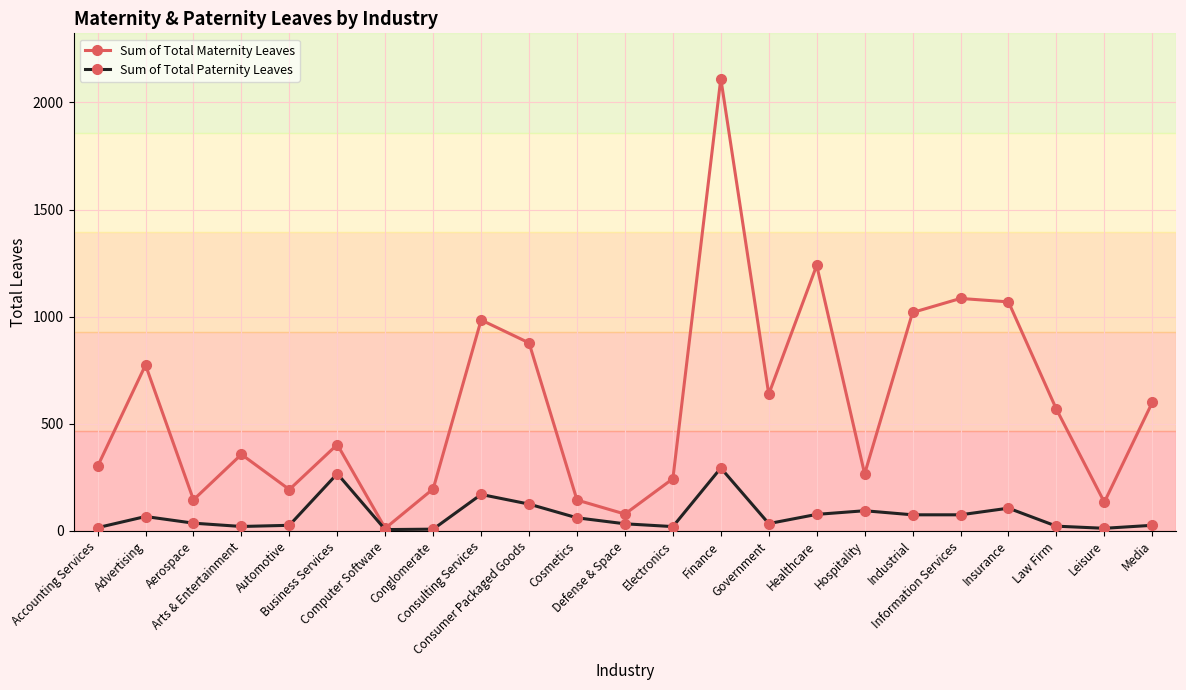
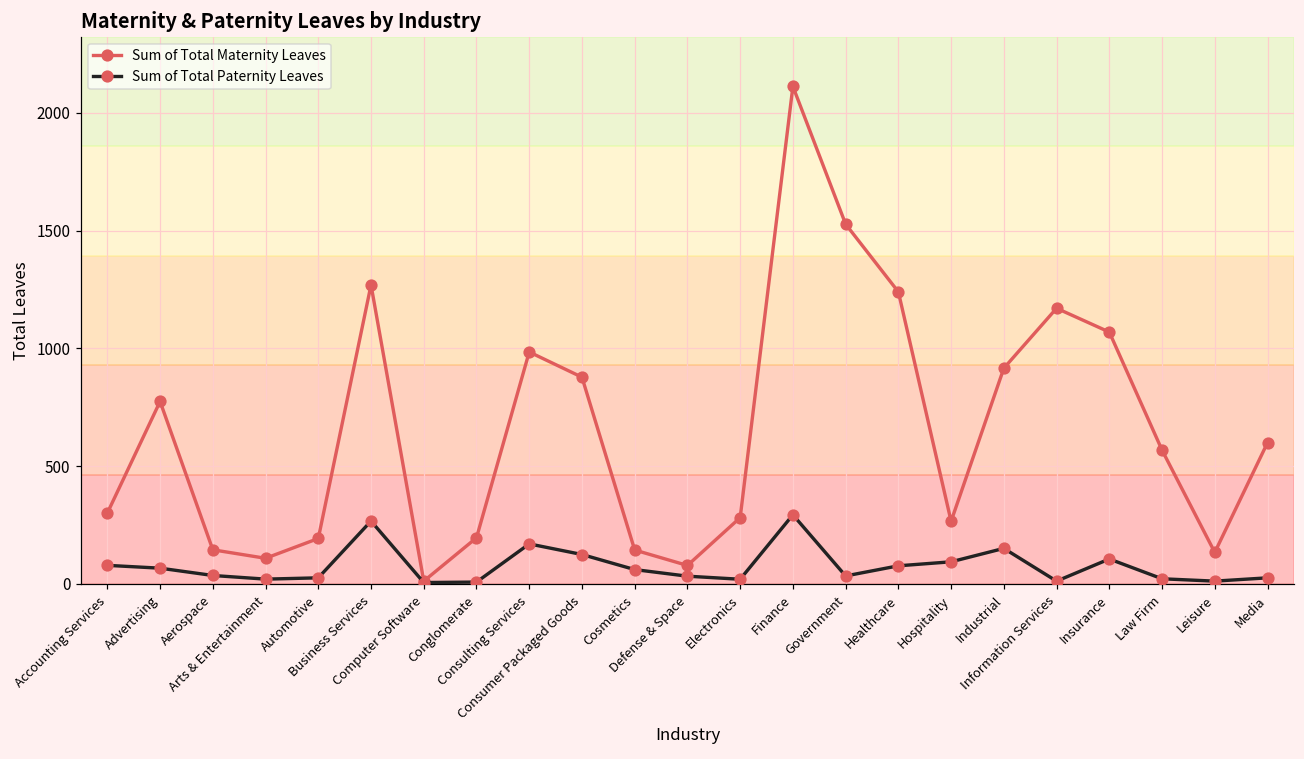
Sum of Total Paternity Leaves, Accounting Services: 20 -> 80
Sum of Total Maternity Leaves, Arts & Entertainment: 360 -> 110
Sum of Total Maternity Leaves, Business Services: 400 -> 1270
Sum of Total Maternity Leaves, Electronics: 240 -> 280
Sum of Total Maternity Leaves, Government: 640 -> 1530
Sum of Total Maternity Leaves, Industrial: 1020 -> 920
Sum of Total Paternity Leaves, Industrial: 80 -> 150
Sum of Total Maternity Leaves, Information Services: 1090 -> 1170
Sum of Total Paternity Leaves, Information Services: 80 -> 10
